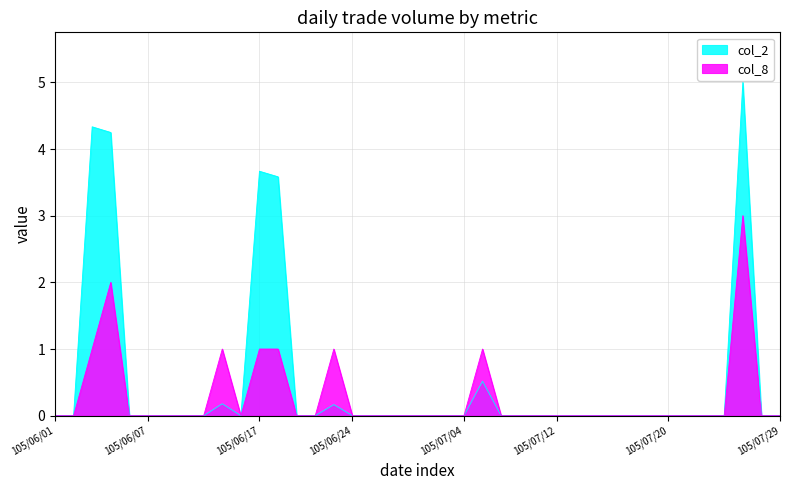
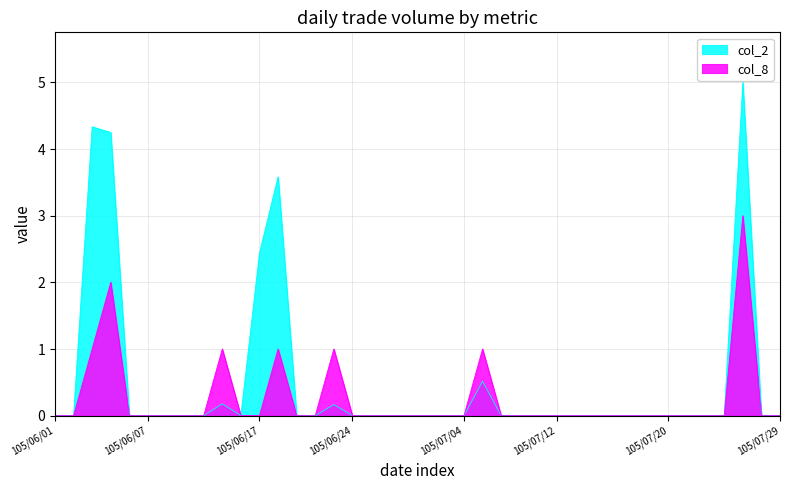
col_2, 105/06/17: 3.7 -> 2.4
col_8, 105/06/17: 1 -> 0
